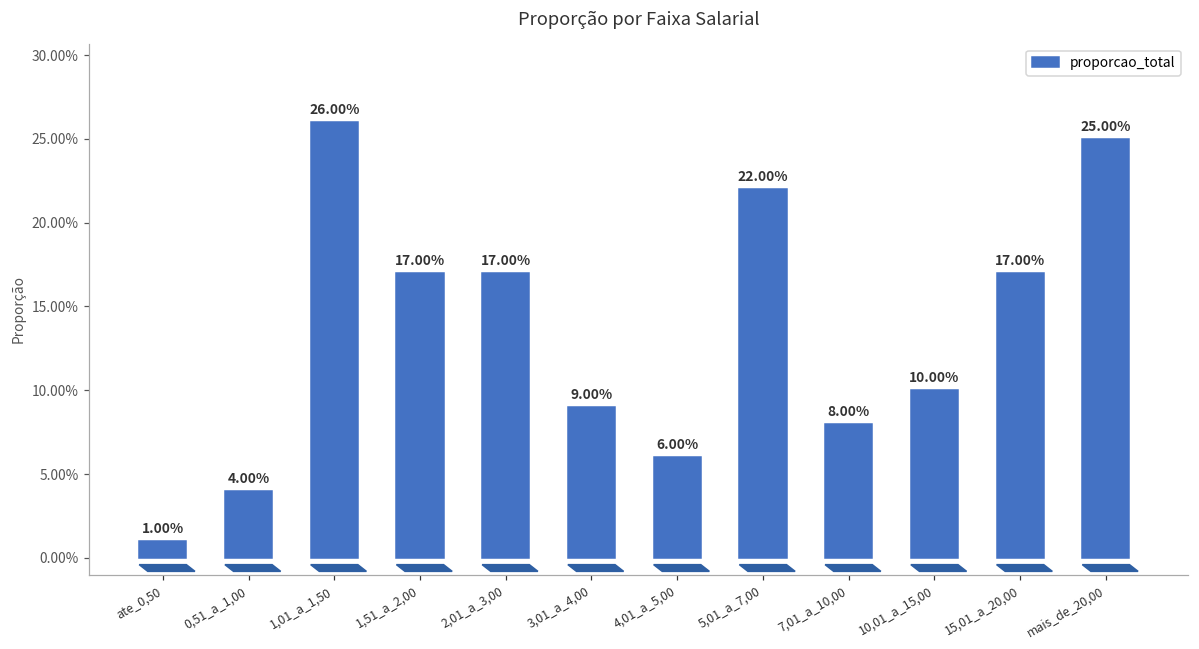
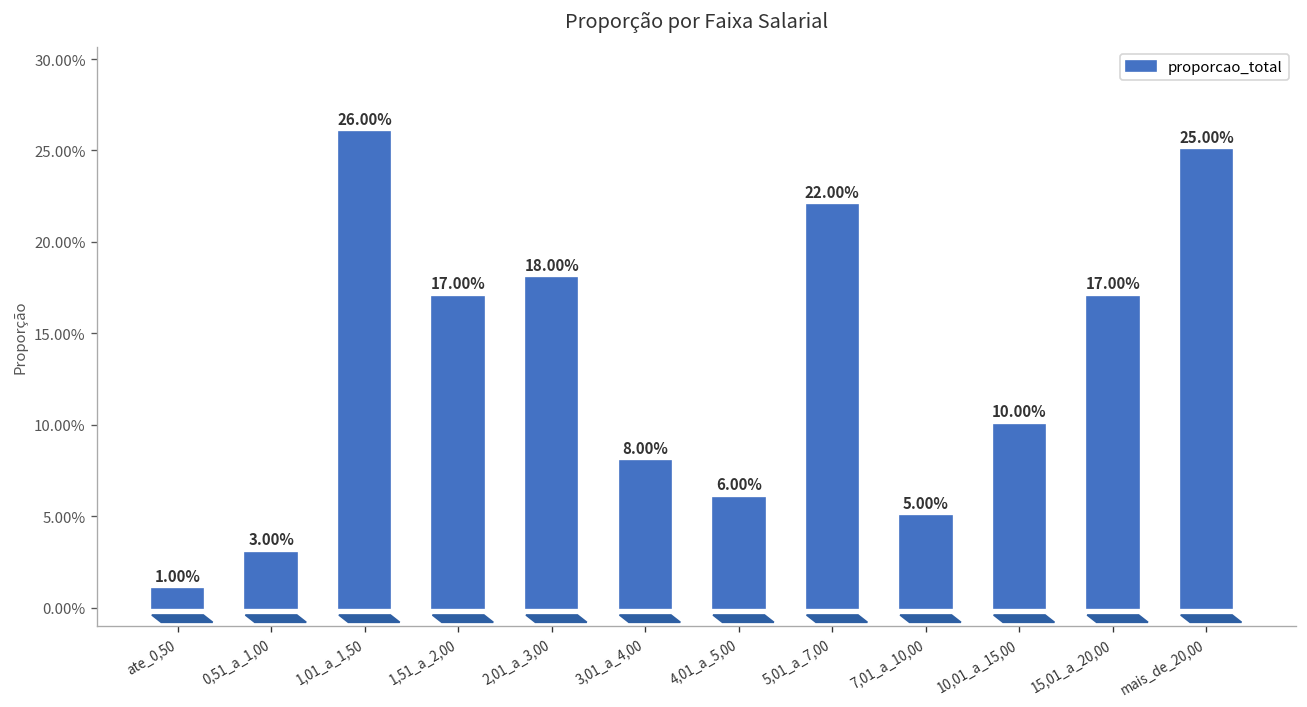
0,51_a_1,00: 4.00% -> 3.00%
2,01_a_3,00: 17.00% -> 18.00%
3,01_a_4,00: 9.00% -> 8.00%
7,01_a_10,00: 8.00% -> 5.00%
